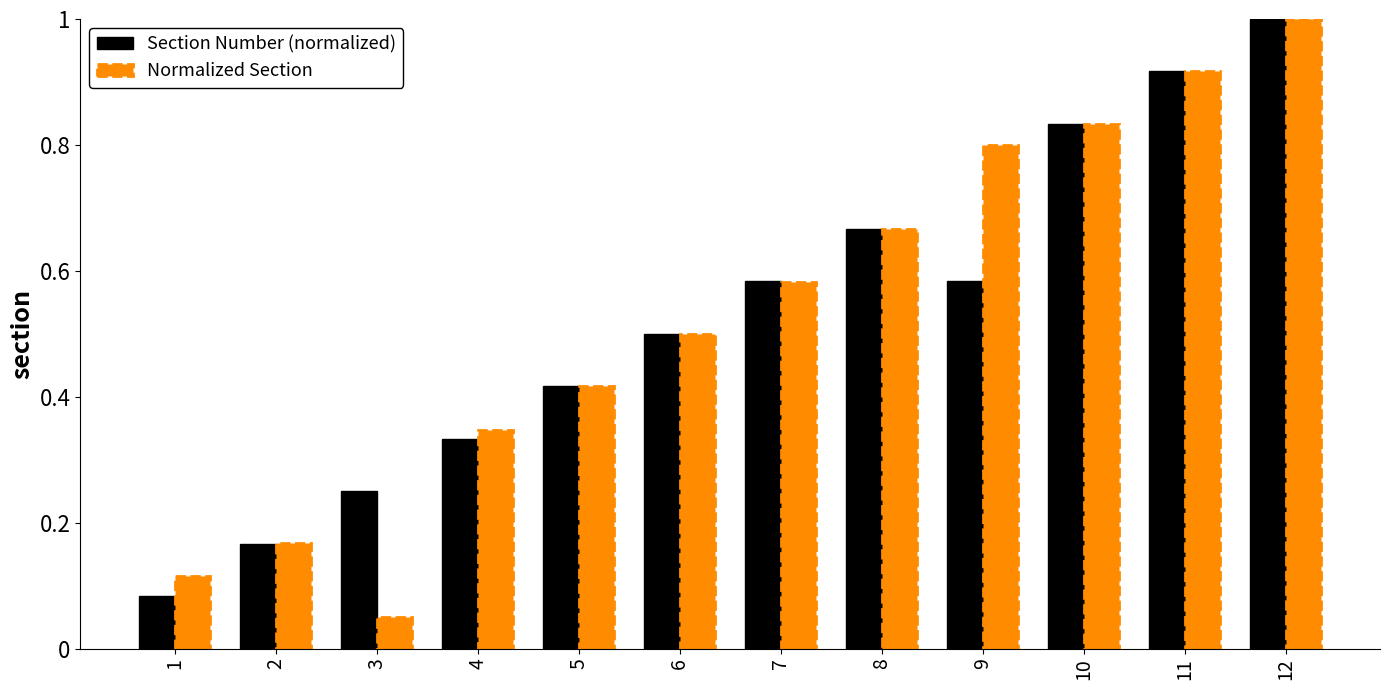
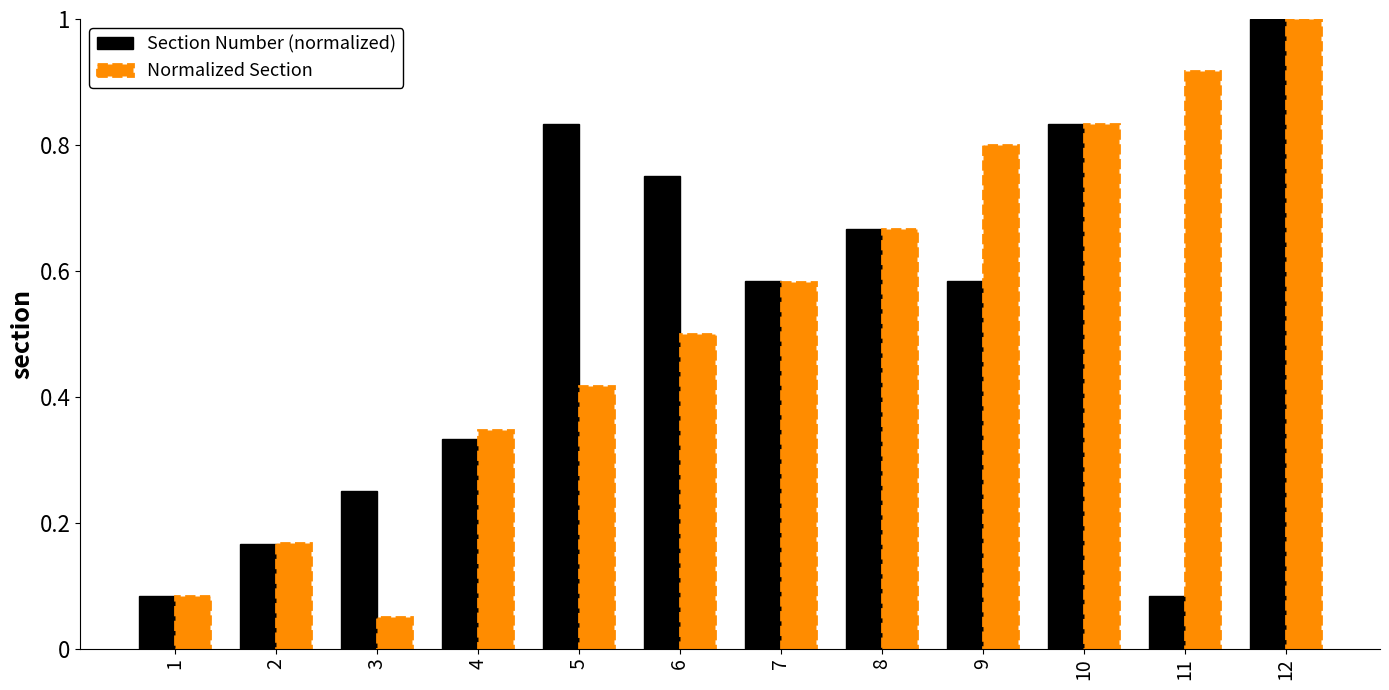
Normalized Section, 1: 0.12 -> 0.08
Section Number (normalized), 5: 0.42 -> 0.83
Section Number (normalized), 6: 0.50 -> 0.75
Section Number (normalized), 11: 0.92 -> 0.08
